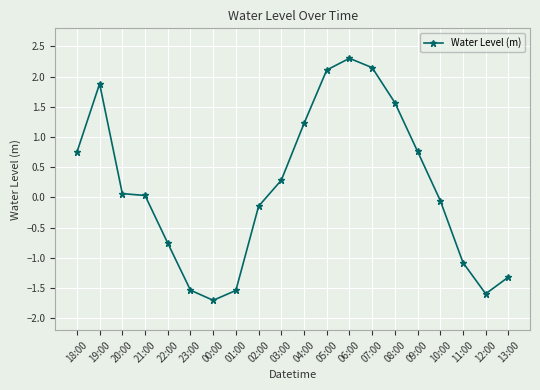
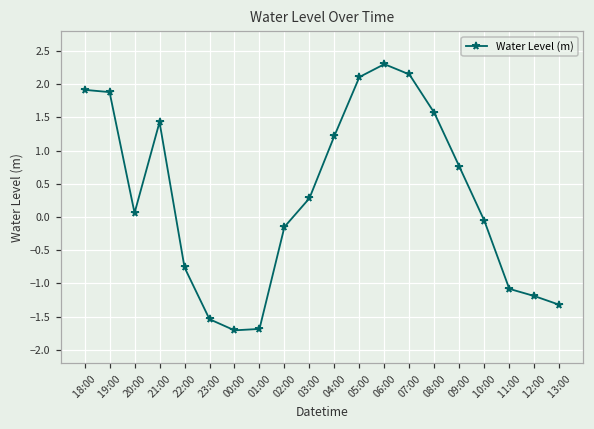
18:00: 0.7 -> 1.9
21:00: 0.0 -> 1.4
01:00: -1.5 -> -1.7
12:00: -1.6 -> -1.2
